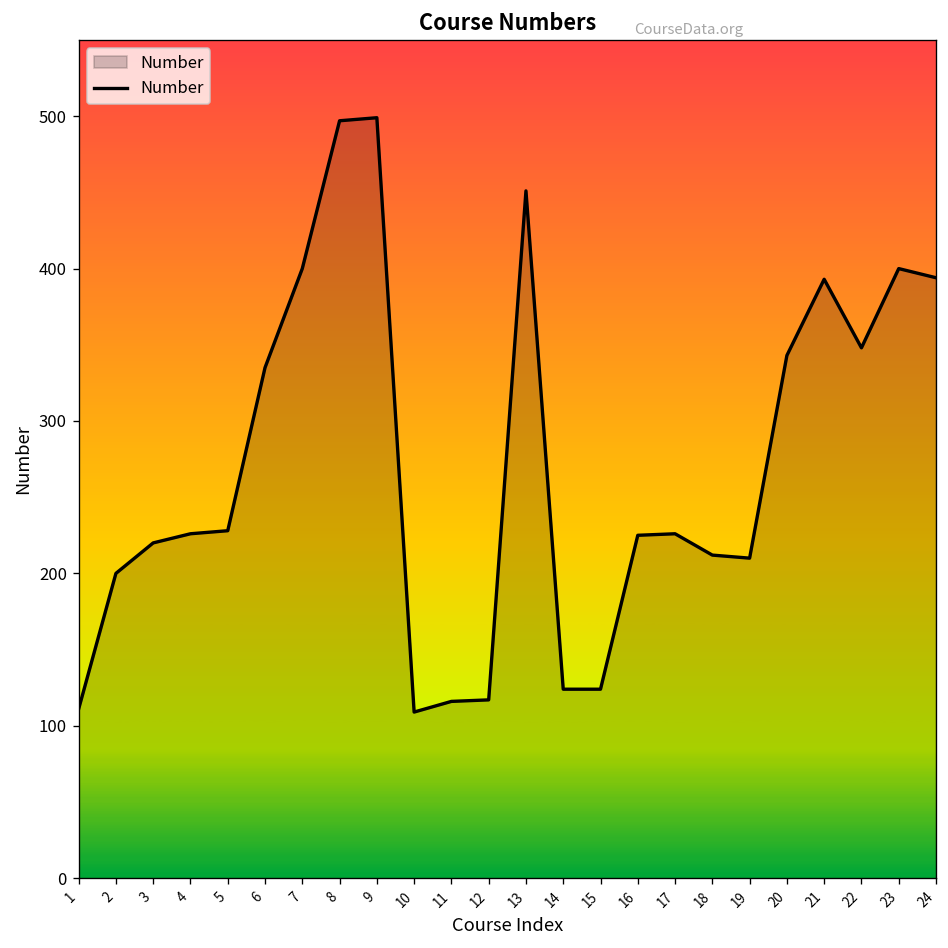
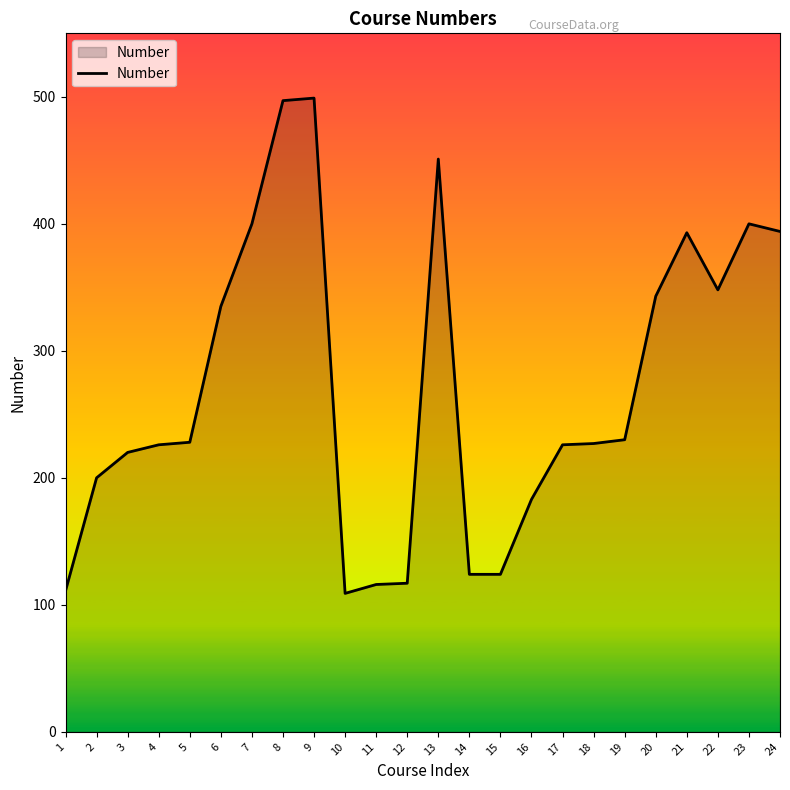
16: 225 -> 183
18: 212 -> 227
19: 210 -> 230
